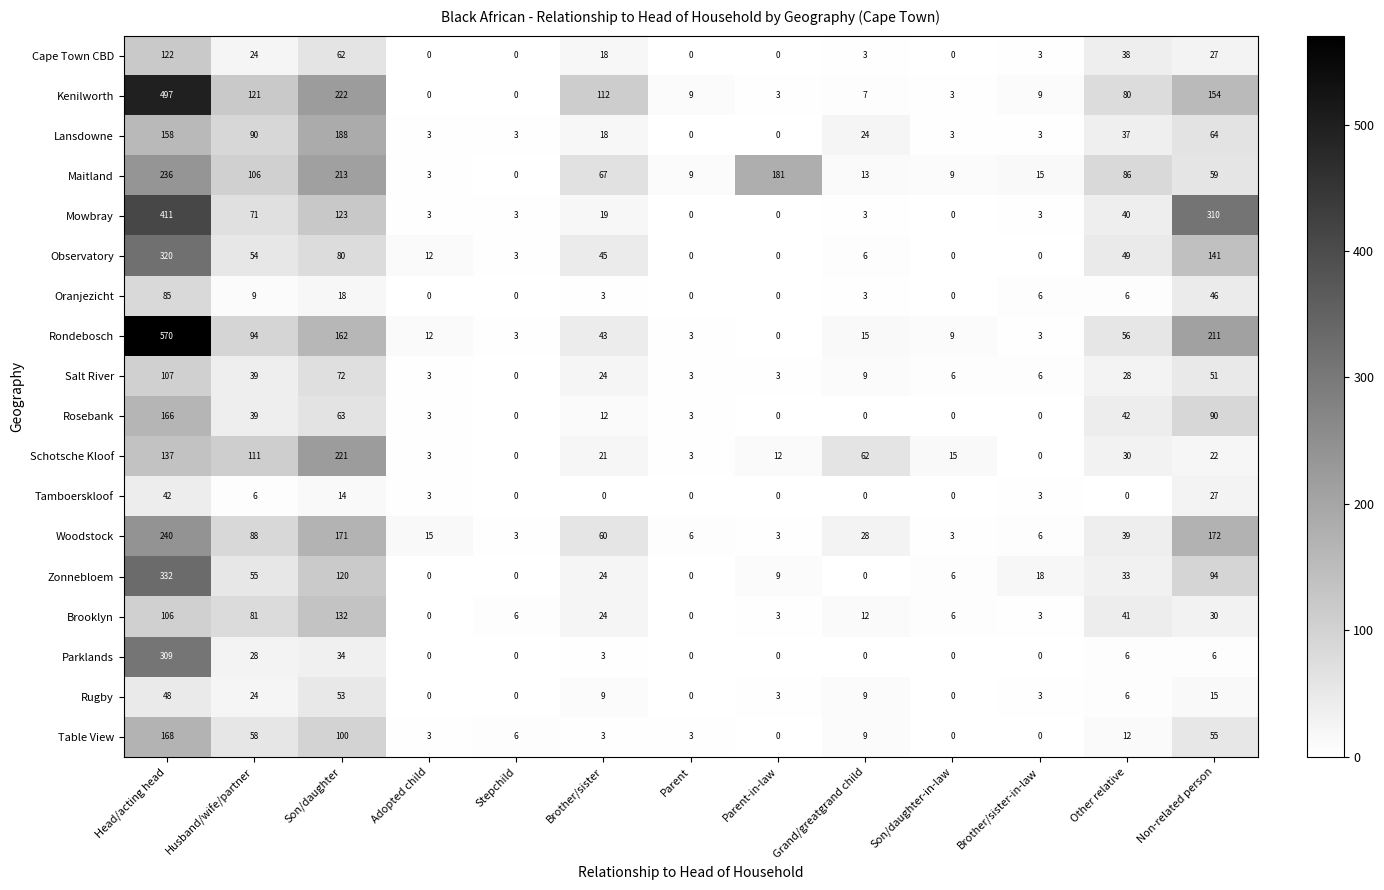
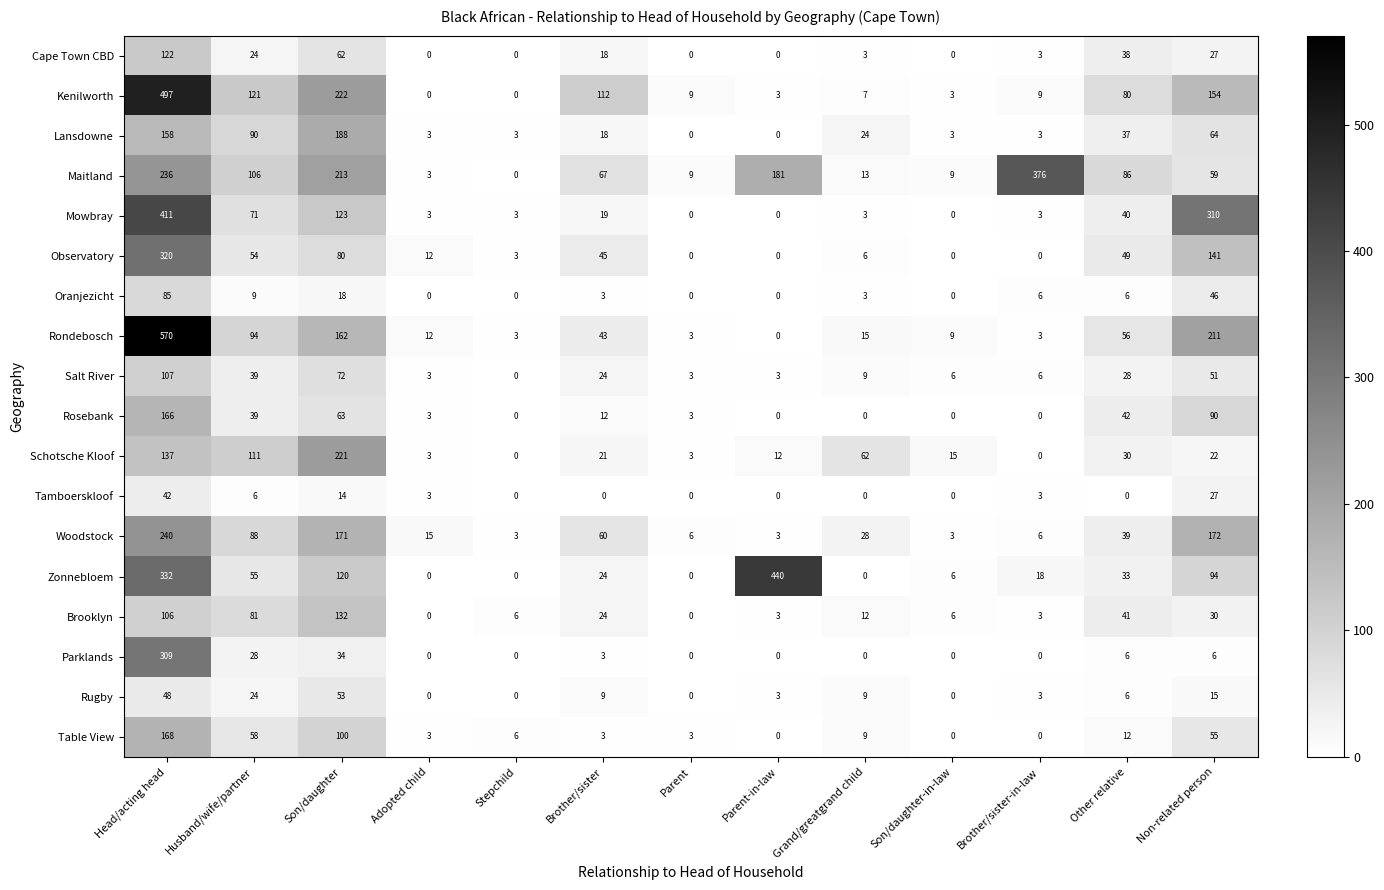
Maitland, Brother/sister-in-law: 15 -> 376
Zonnebloem, Parent-in-law: 9 -> 440
